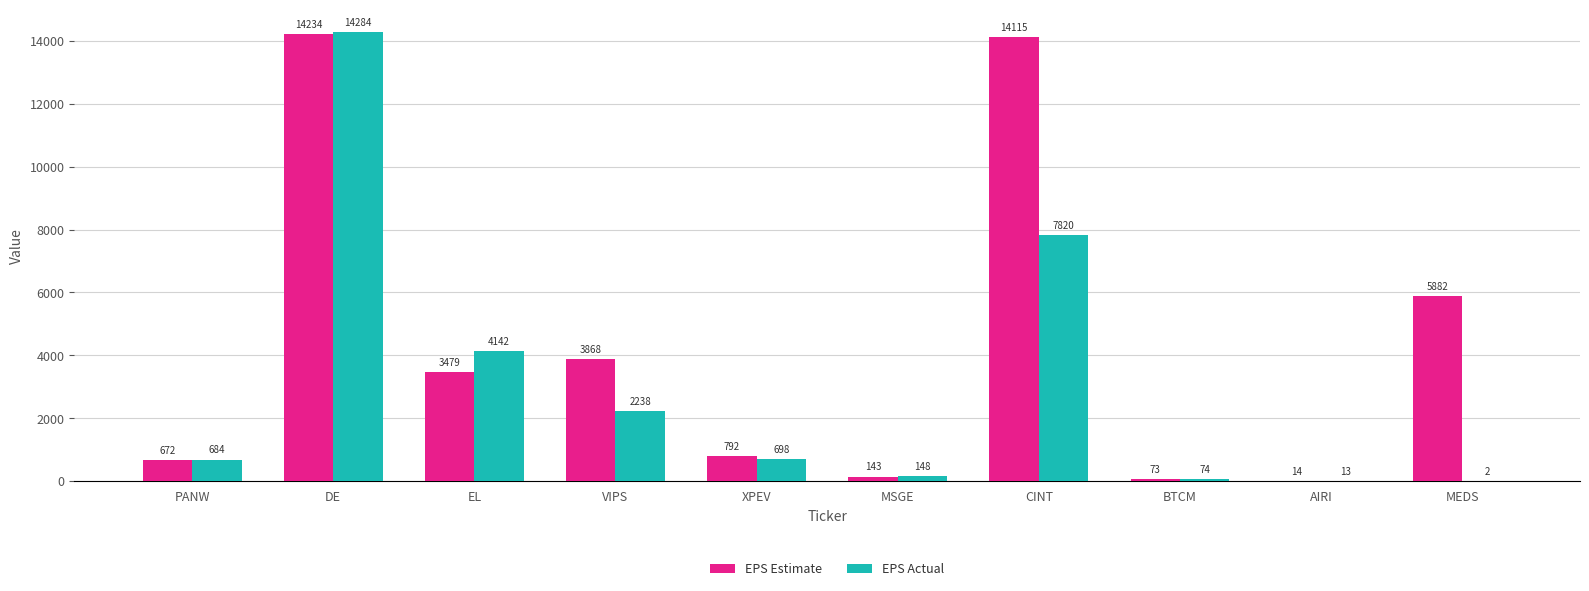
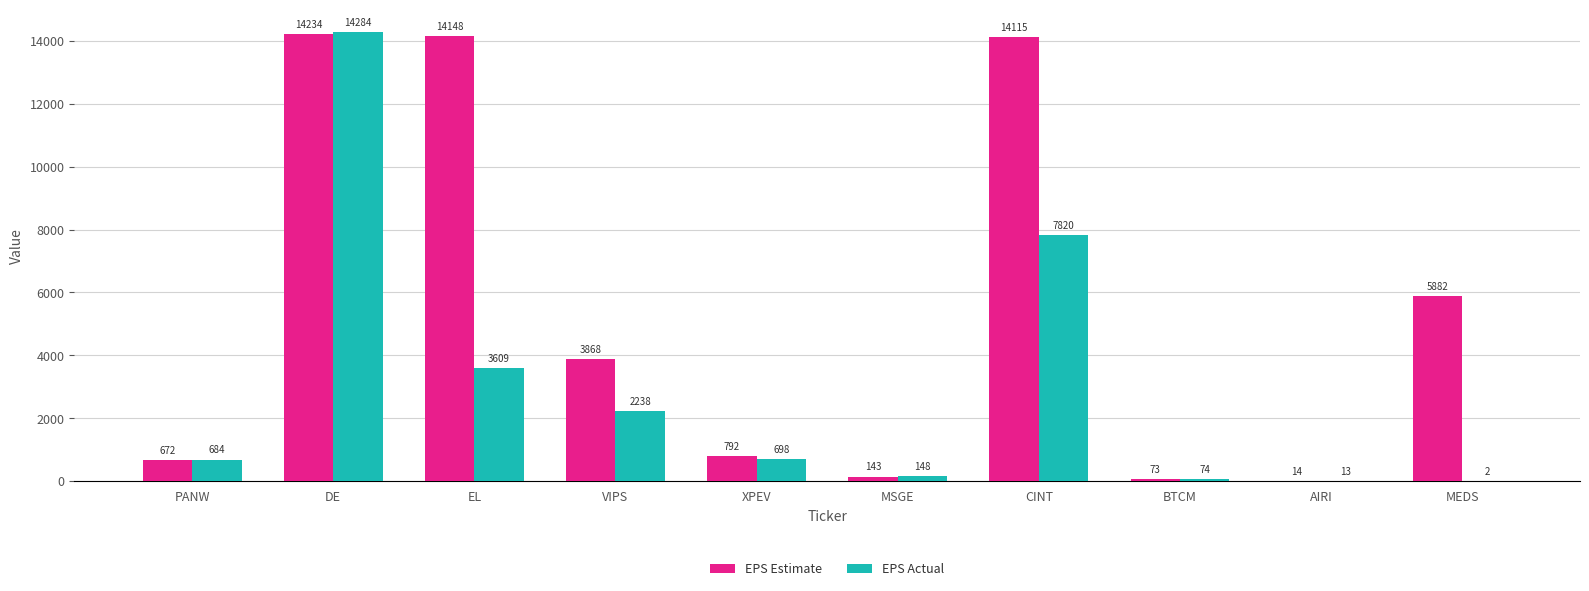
EPS Estimate, EL: 3479 -> 14148
EPS Actual, EL: 4142 -> 3609
